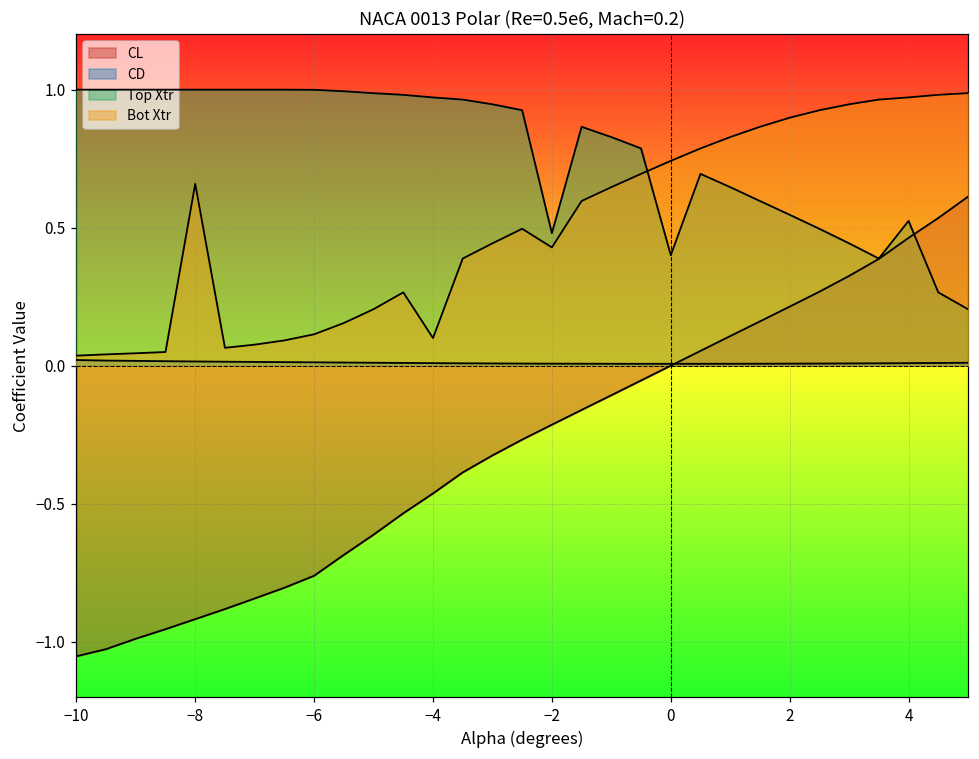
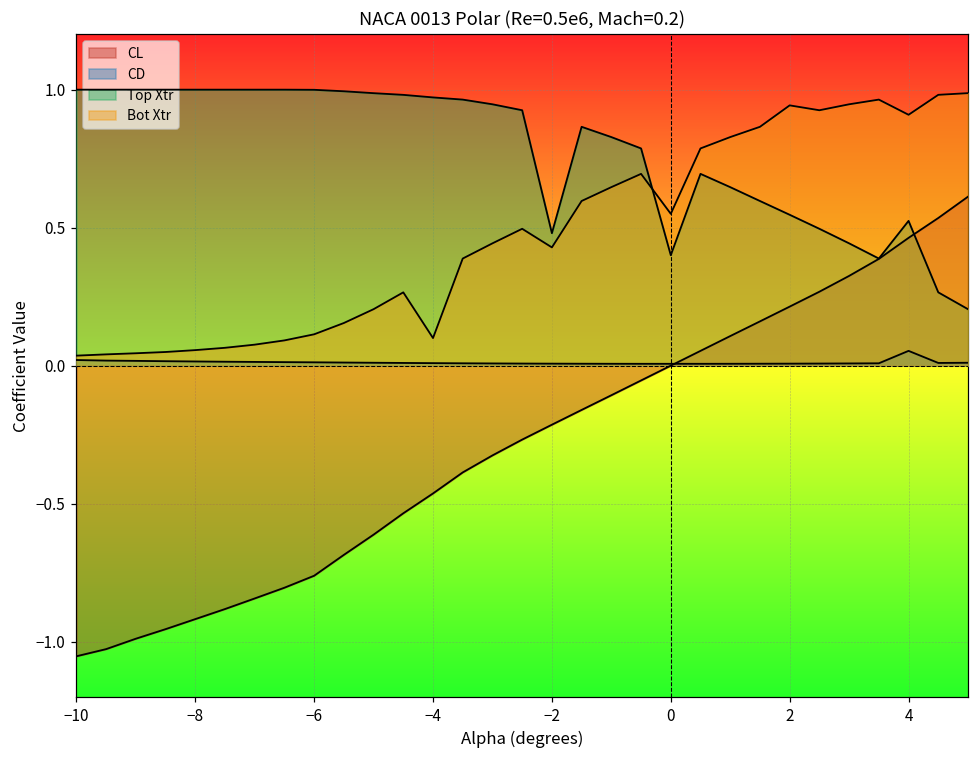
Bot Xtr, −8: 0.66 -> 0.06
Bot Xtr, 0: 0.74 -> 0.55
Bot Xtr, 2: 0.90 -> 0.94
CD, 4: 0.01 -> 0.05
Bot Xtr, 4: 0.97 -> 0.91
